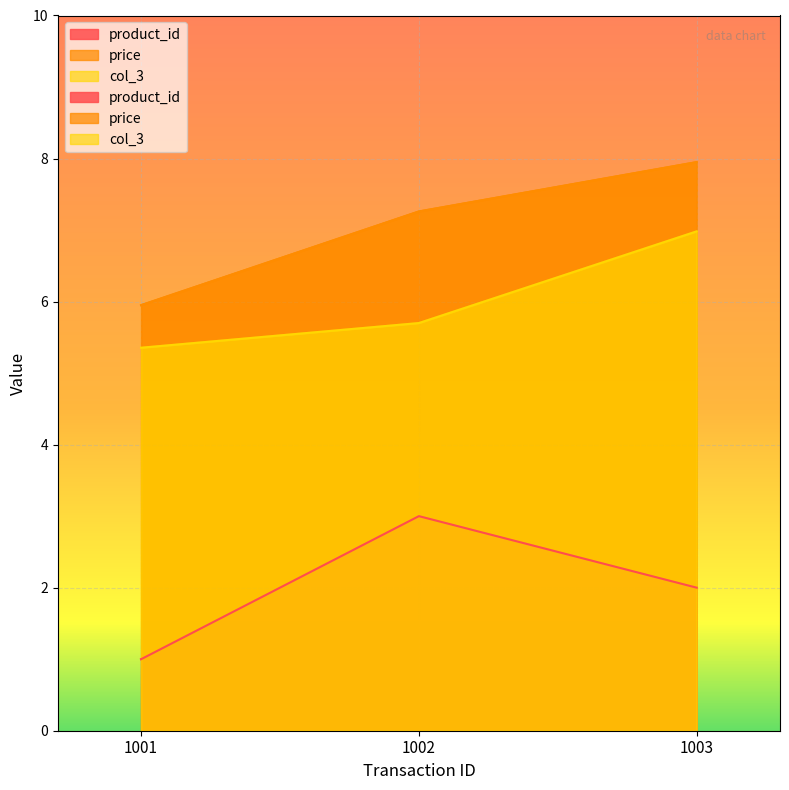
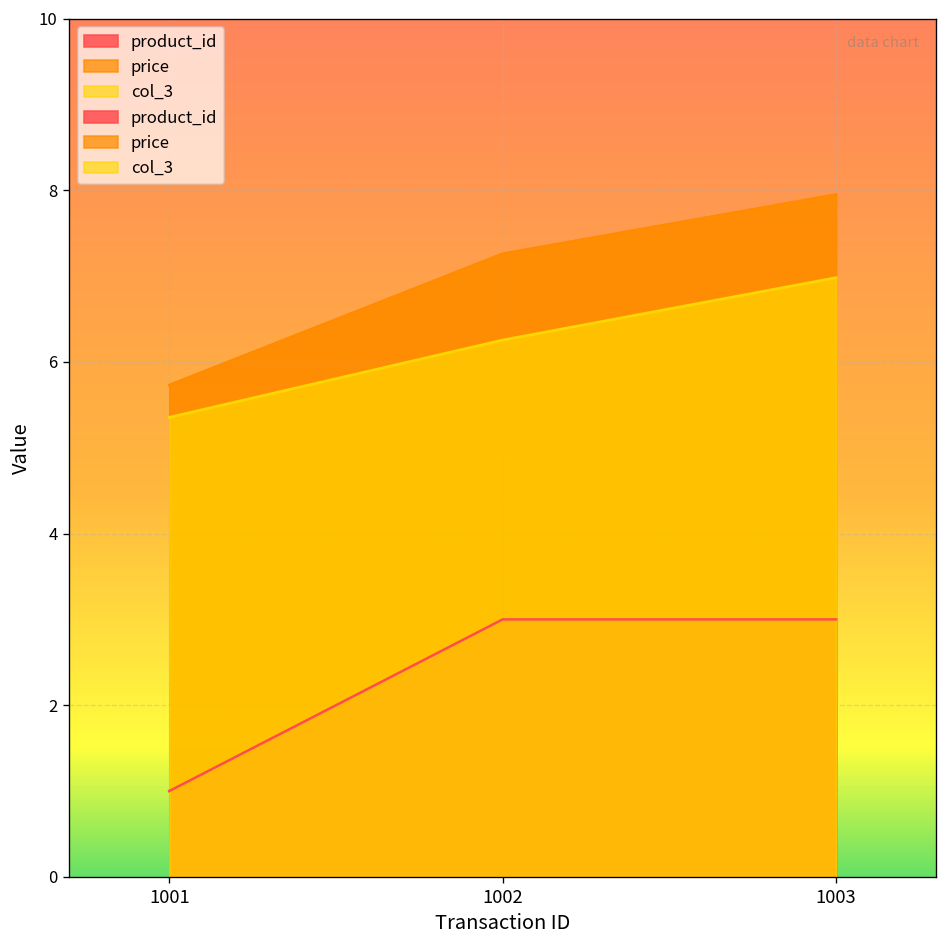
price, 1001: 6.0 -> 5.7
col_3, 1002: 5.7 -> 6.3
product_id, 1003: 2 -> 3
